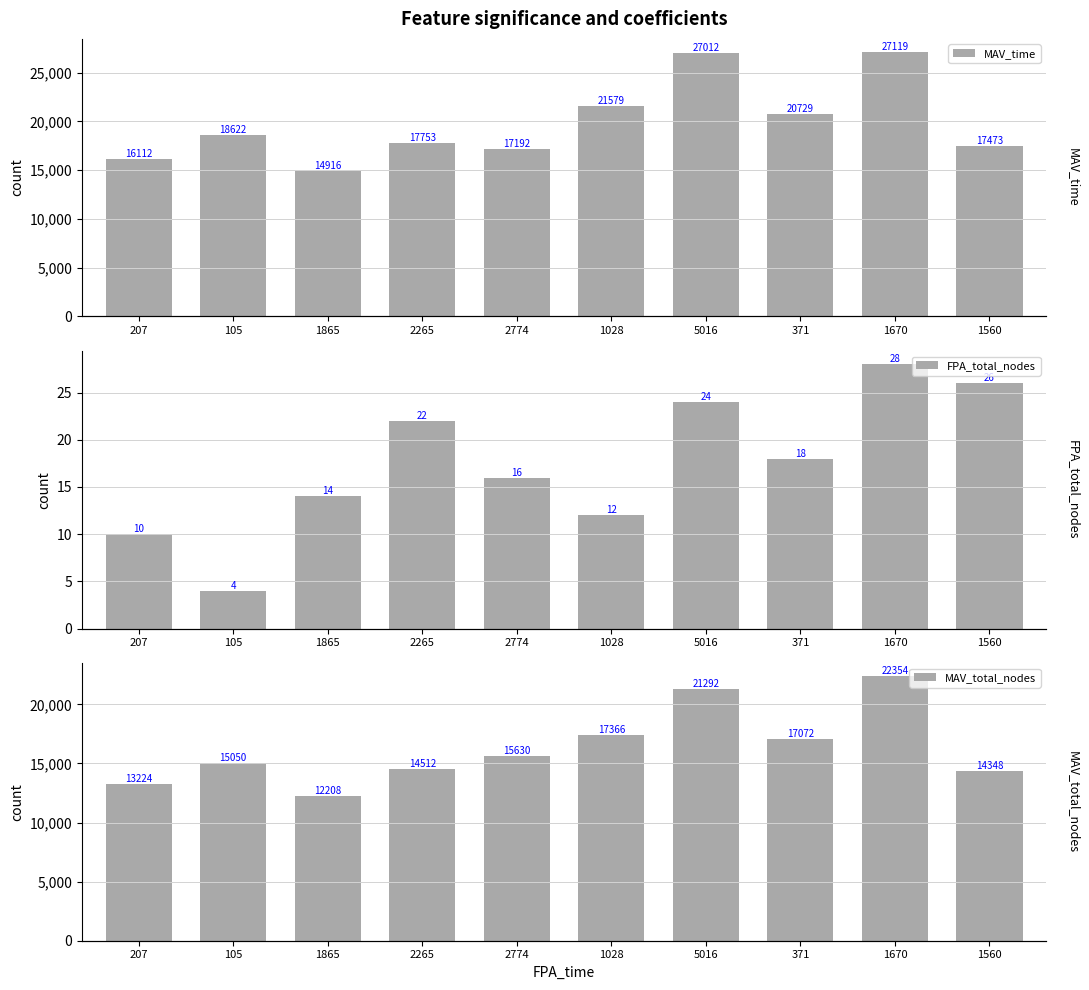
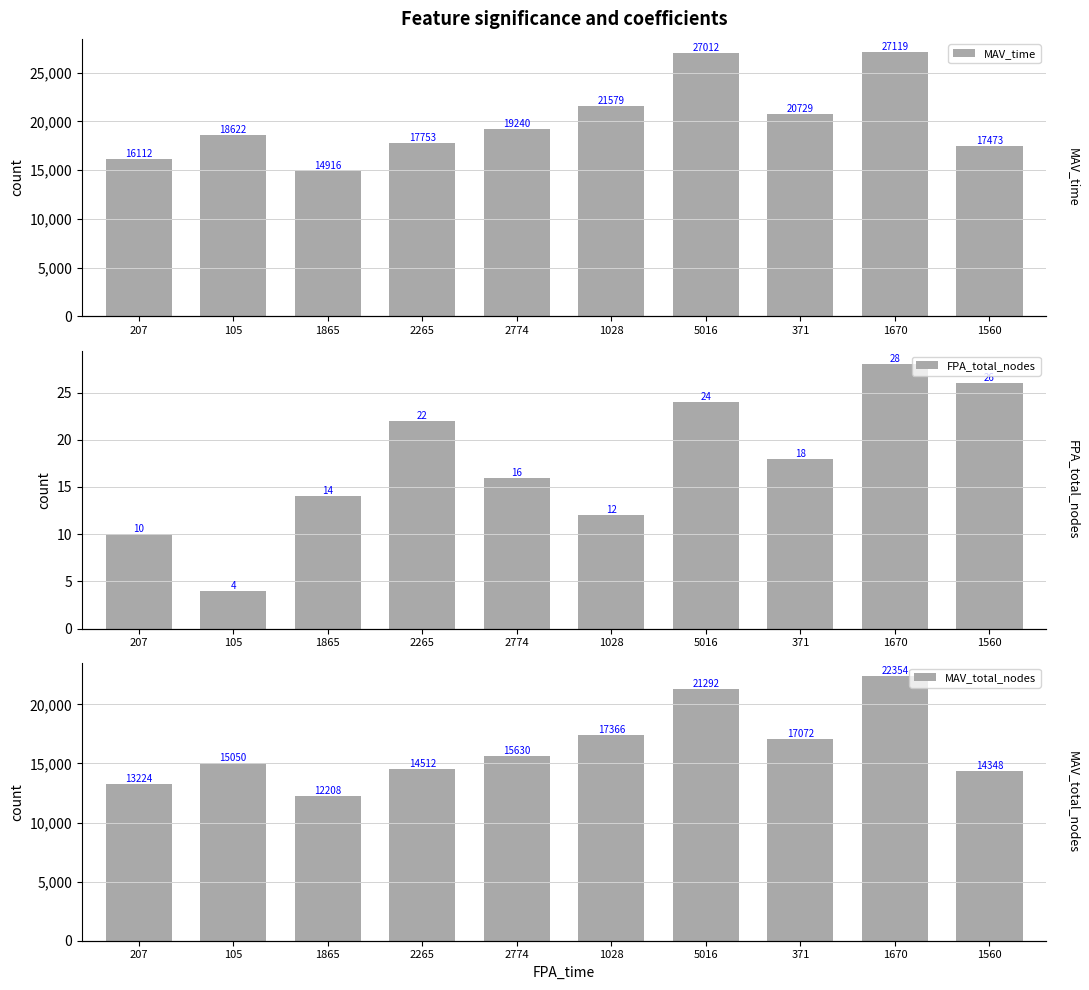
Feature significance and coefficients, 2774: 17192 -> 19240
